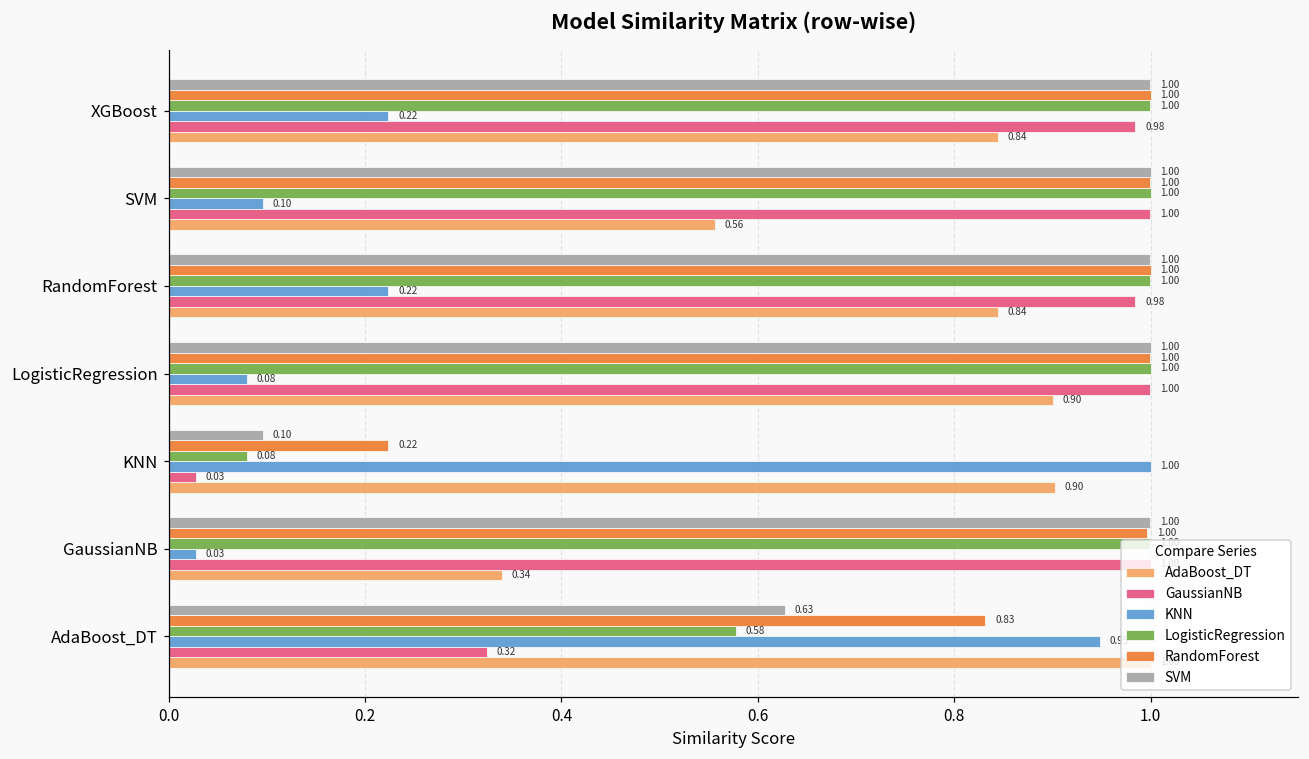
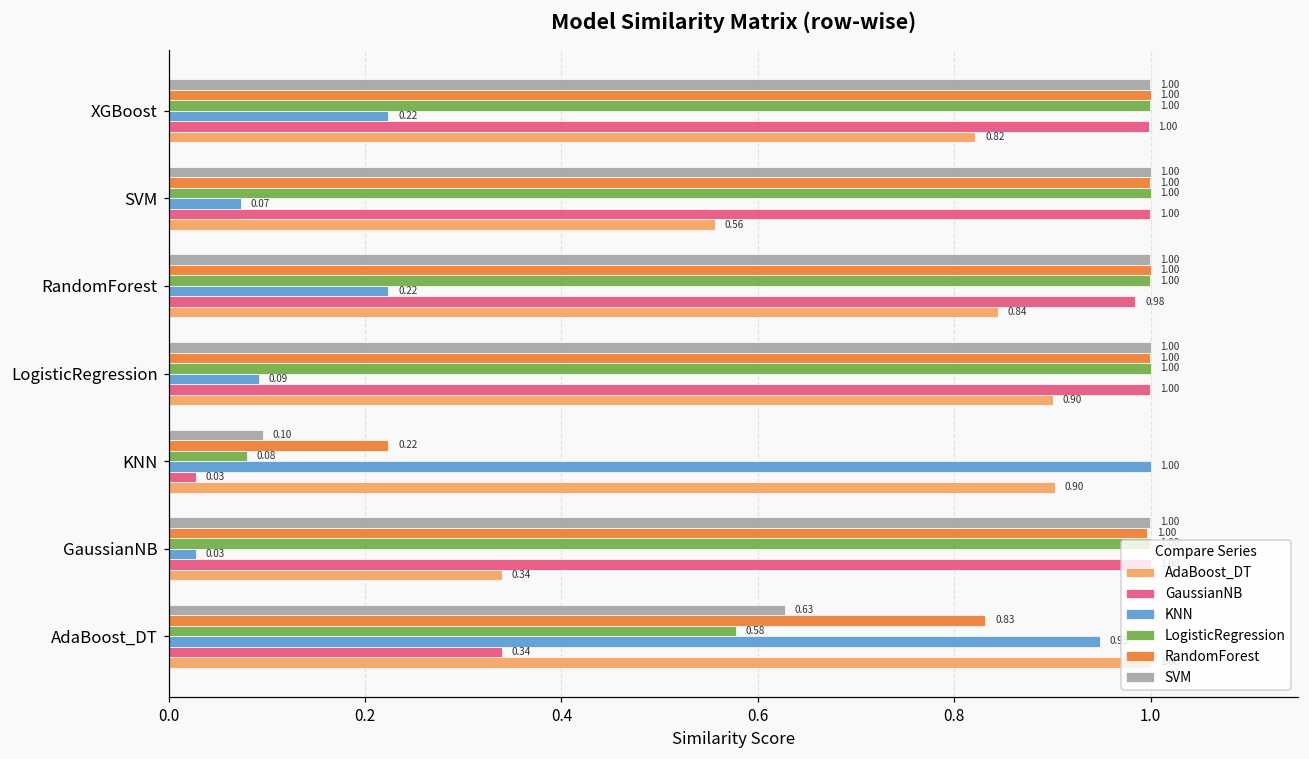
GaussianNB, XGBoost: 0.98 -> 1.00
AdaBoost_DT, XGBoost: 0.84 -> 0.82
KNN, SVM: 0.10 -> 0.07
KNN, LogisticRegression: 0.08 -> 0.09
GaussianNB, AdaBoost_DT: 0.32 -> 0.34
